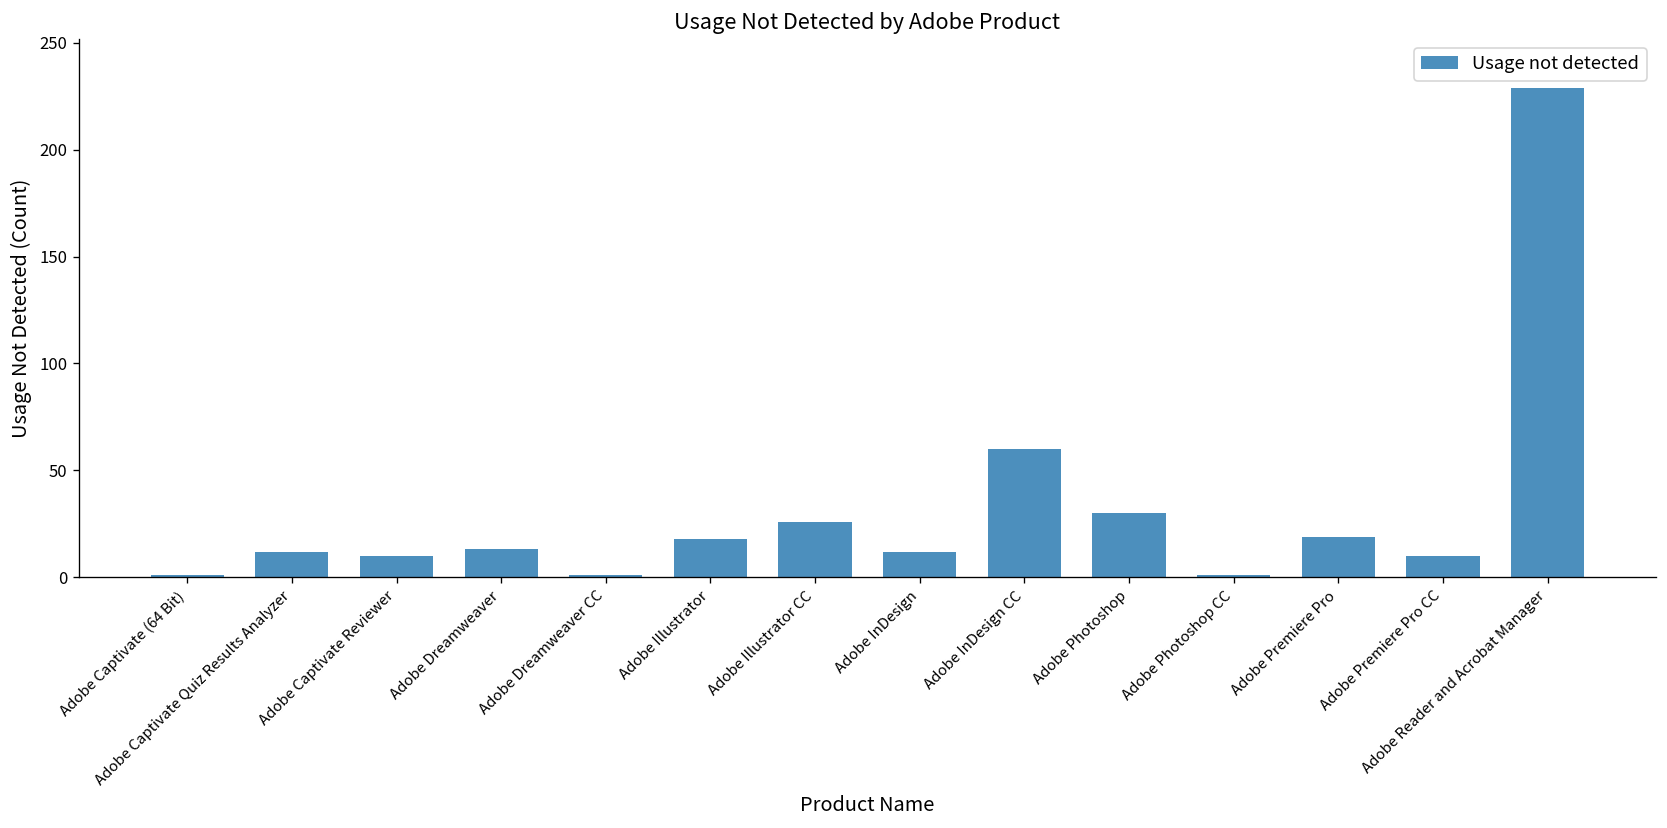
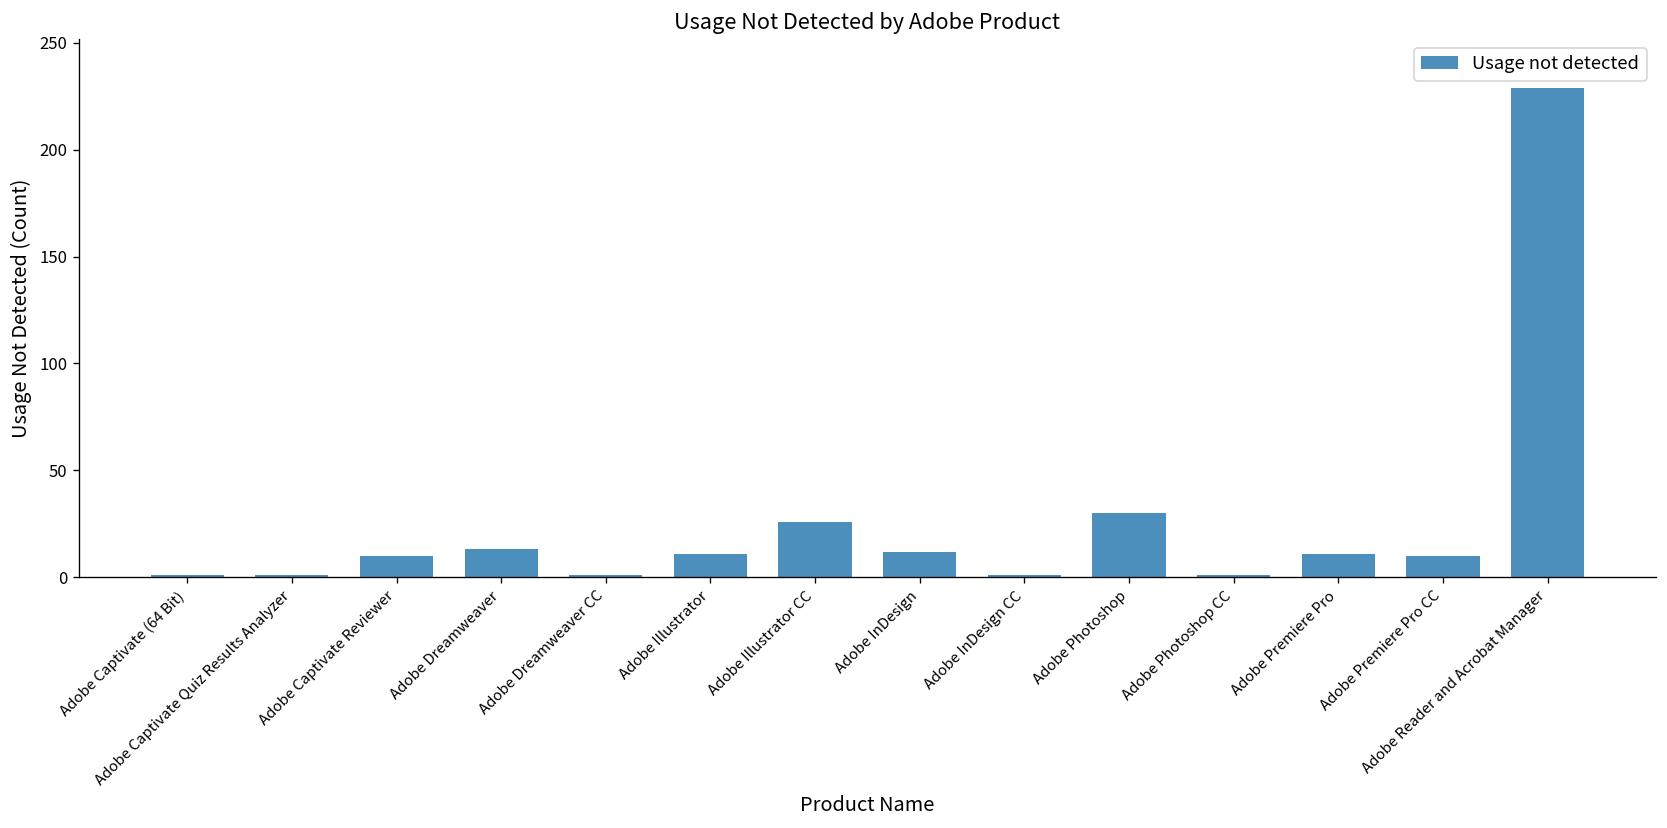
Adobe Captivate Quiz Results Analyzer: 12 -> 1
Adobe Illustrator: 18 -> 11
Adobe InDesign CC: 60 -> 1
Adobe Premiere Pro: 19 -> 11
